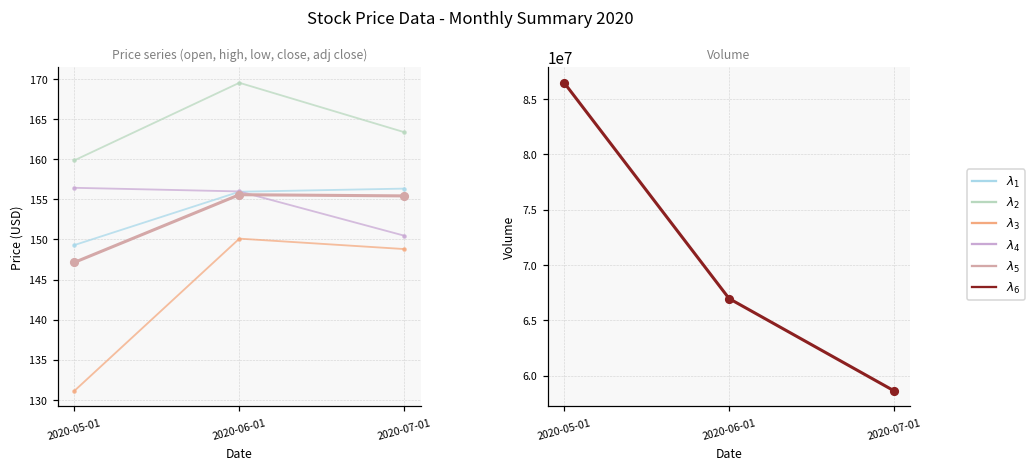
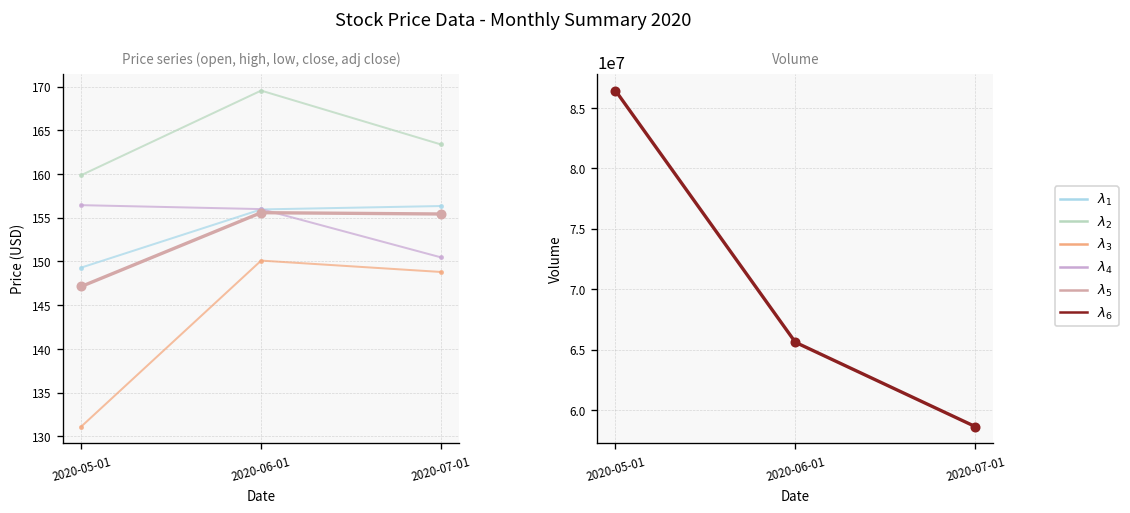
Volume, 2020-06-01: 67000000 -> 65600000
